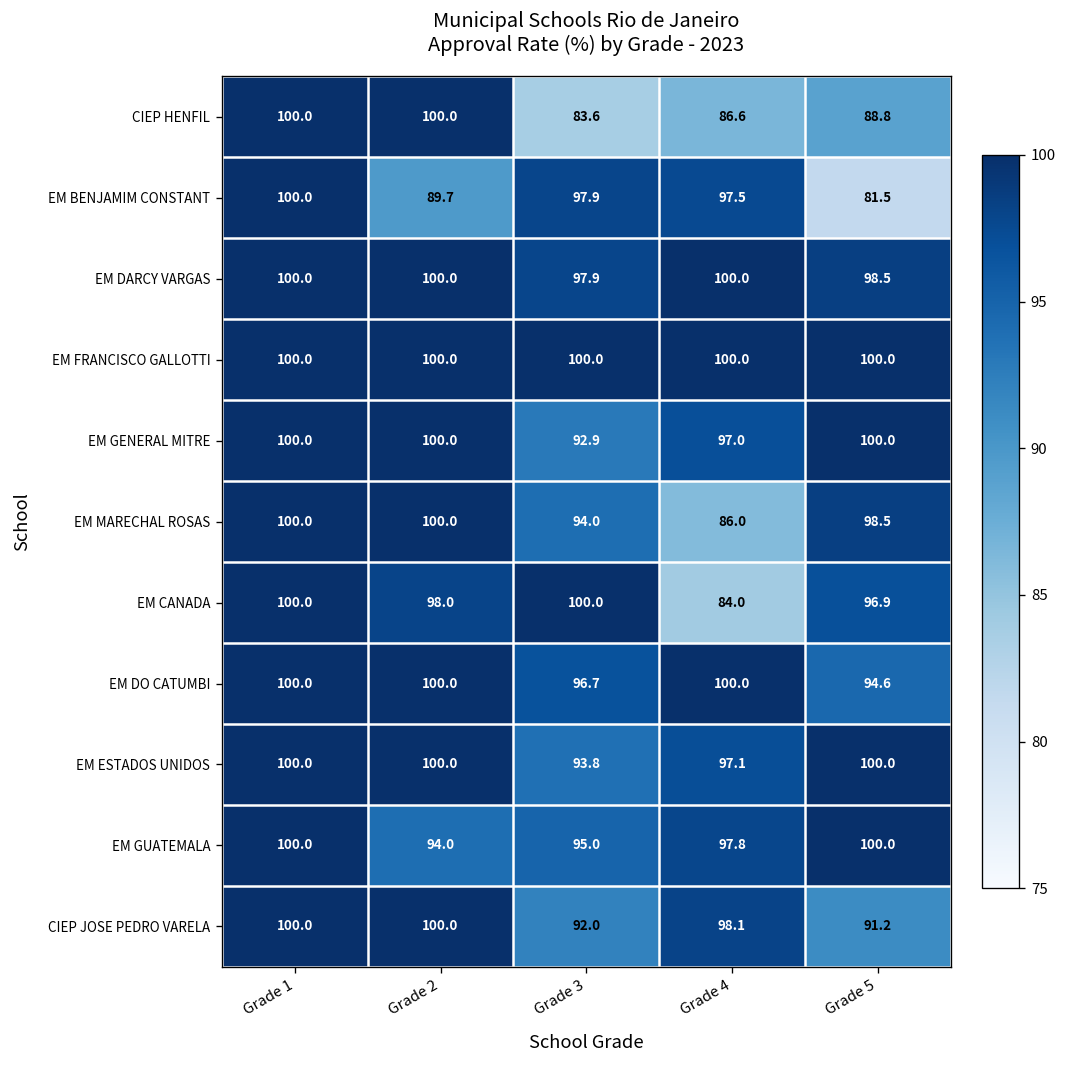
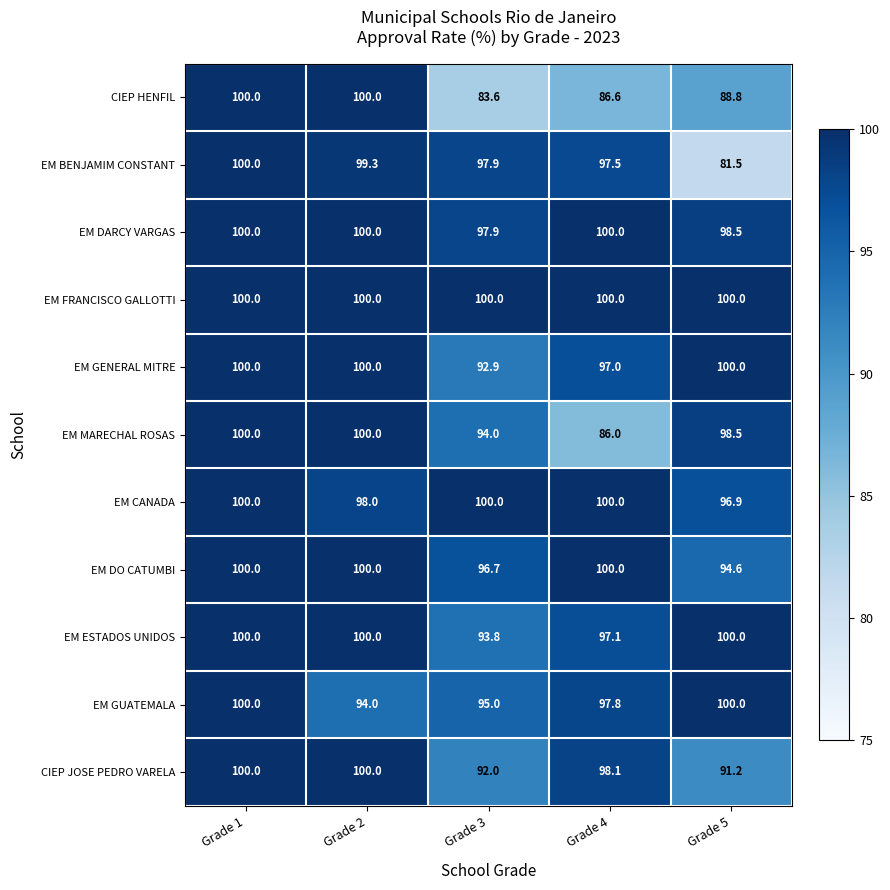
EM BENJAMIM CONSTANT, Grade 2: 89.7 -> 99.3
EM CANADA, Grade 4: 84.0 -> 100.0
